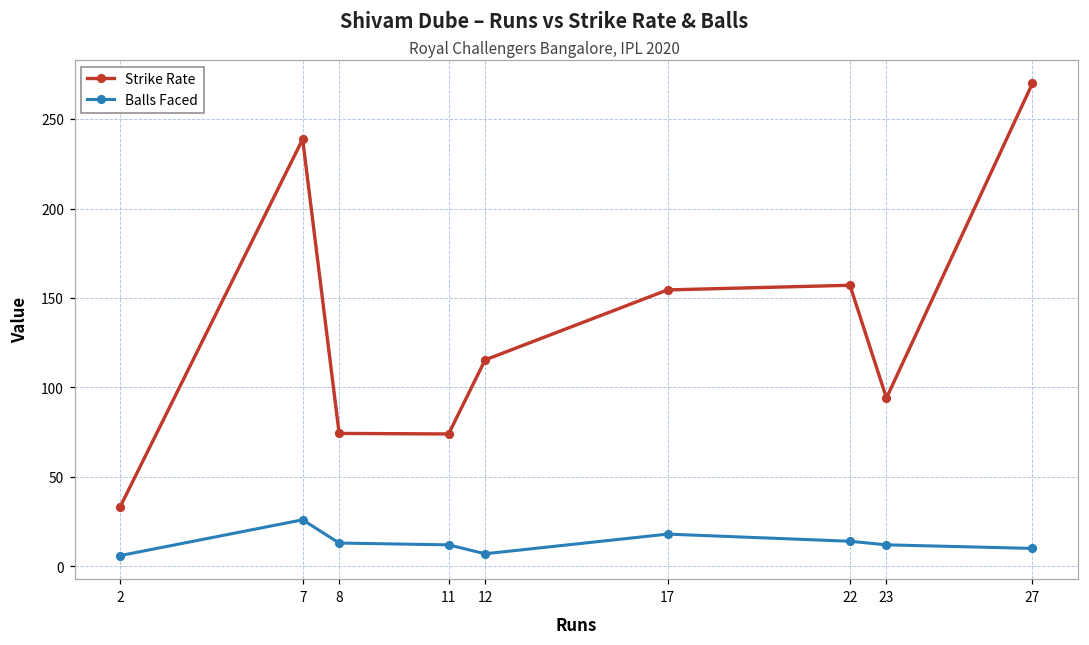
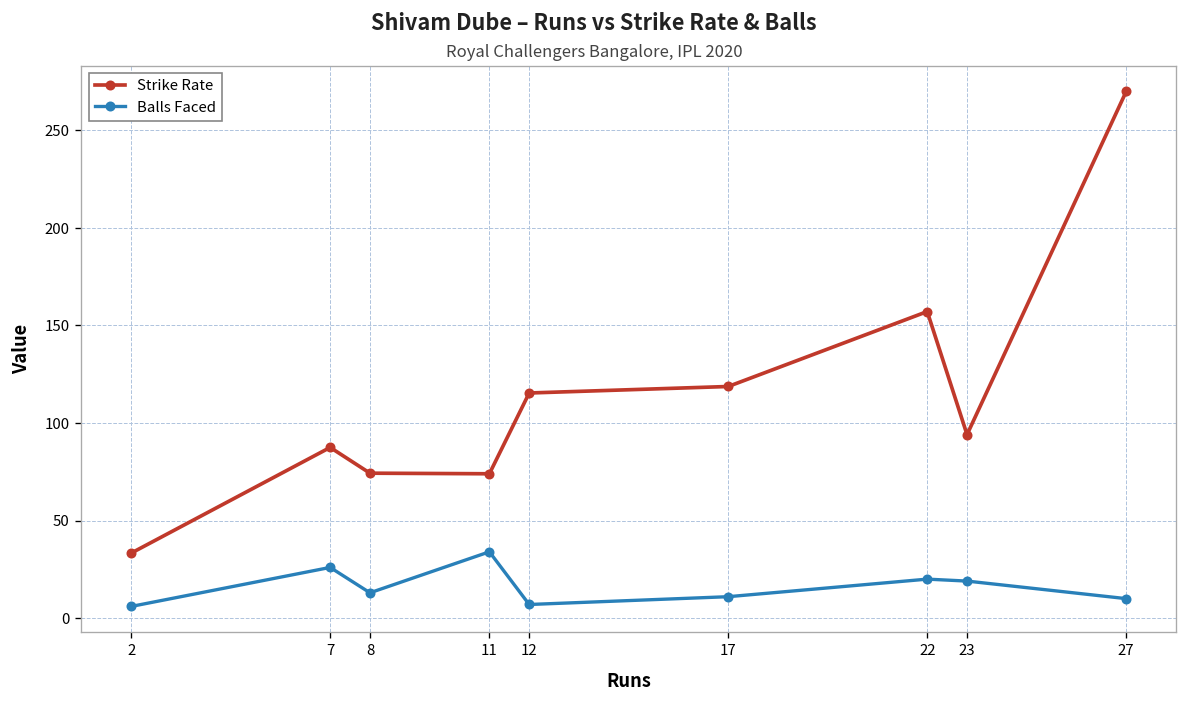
Strike Rate, 7: 239 -> 88
Balls Faced, 11: 12 -> 34
Strike Rate, 17: 155 -> 119
Balls Faced, 17: 18 -> 11
Balls Faced, 22: 14 -> 20
Balls Faced, 23: 12 -> 19
